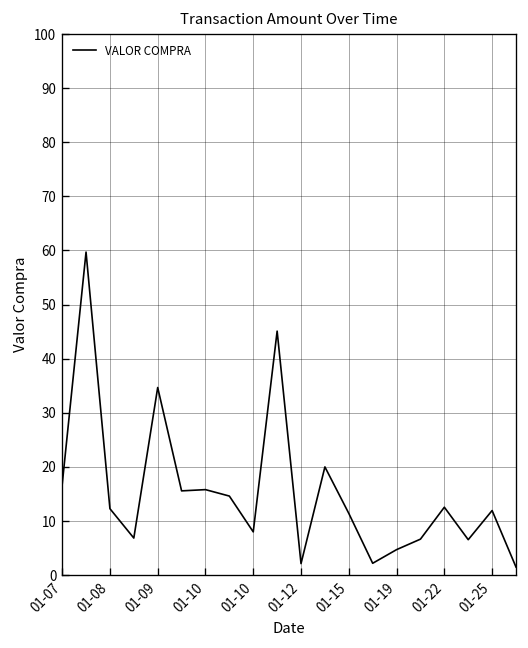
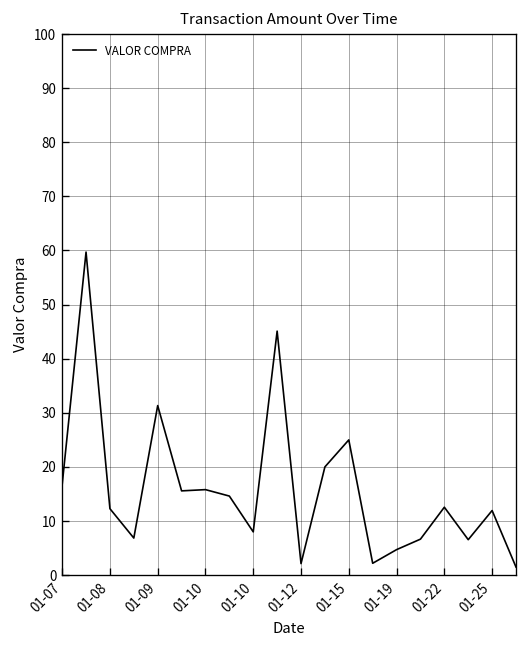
01-09: 35 -> 31
01-15: 11 -> 25
